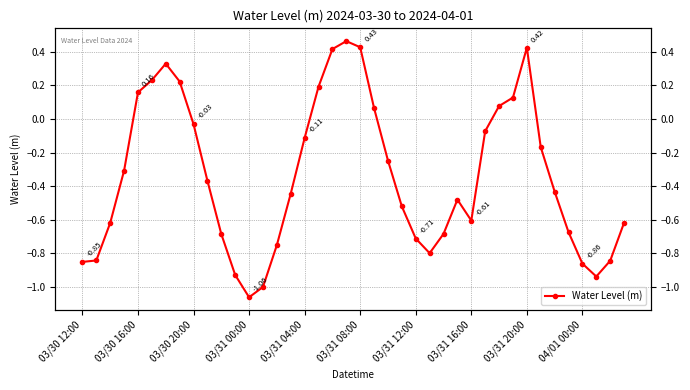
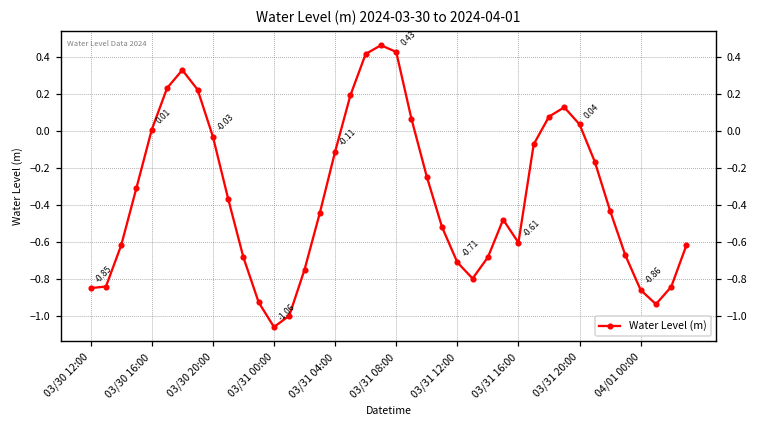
03/30 16:00: 0.16 -> 0.01
03/31 20:00: 0.42 -> 0.04
